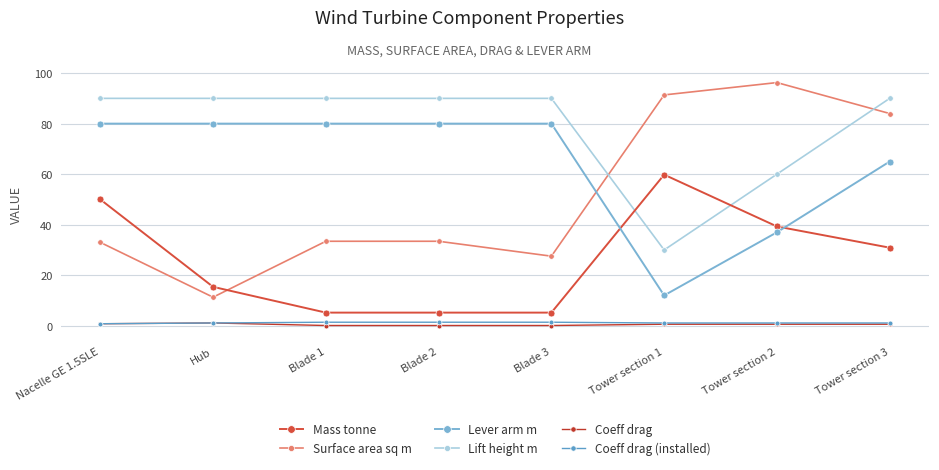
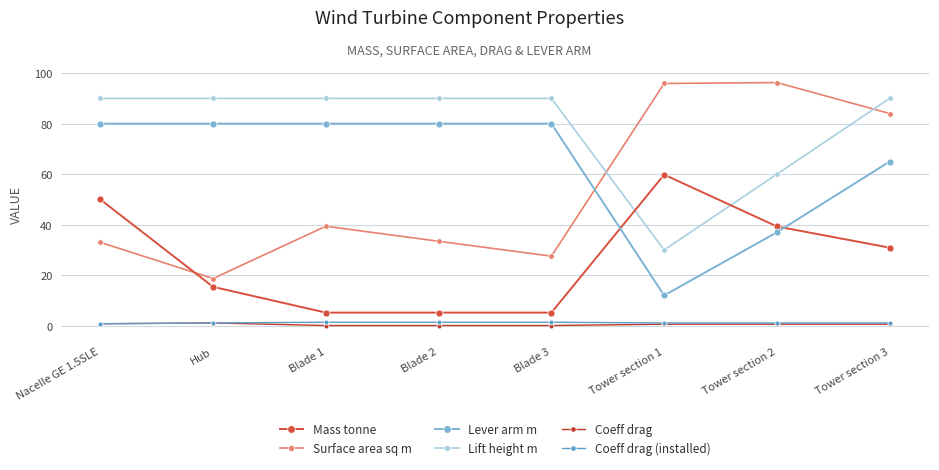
Surface area sq m, Hub: 11 -> 19
Surface area sq m, Blade 1: 33 -> 39
Surface area sq m, Tower section 1: 91 -> 96
